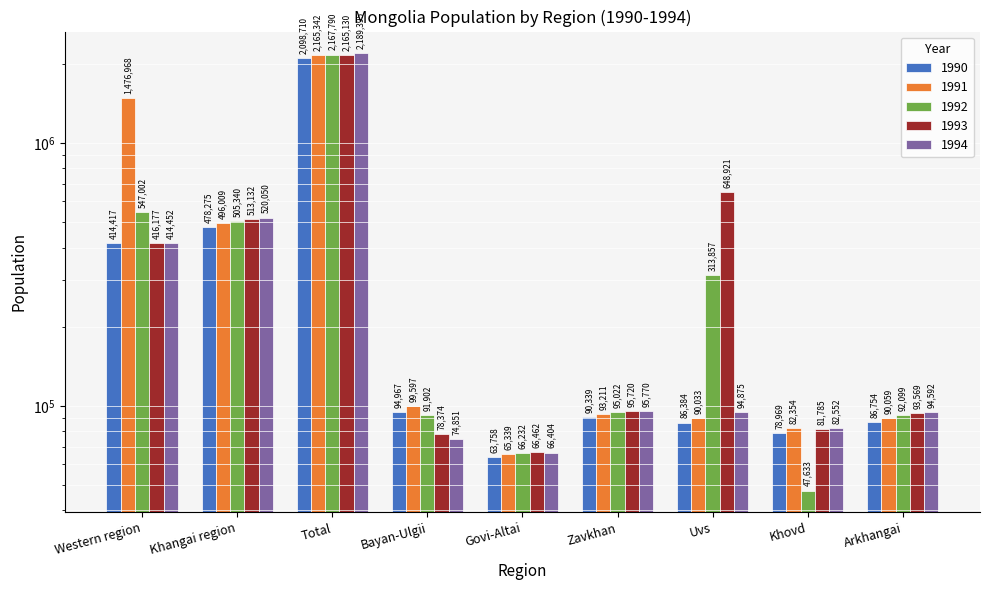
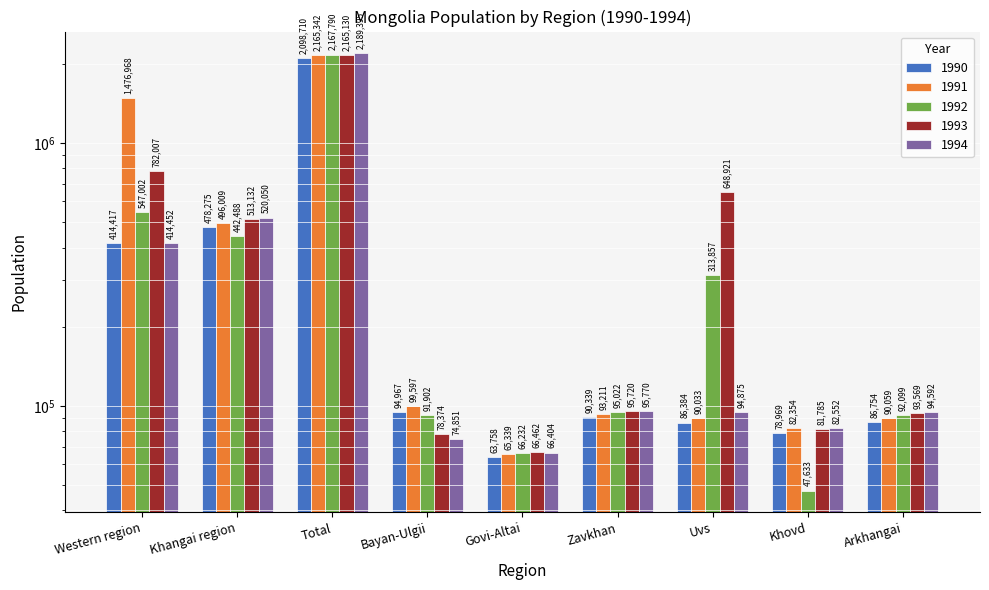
1993, Western region: 416,177 -> 782,007
1992, Khangai region: 505,340 -> 442,488
